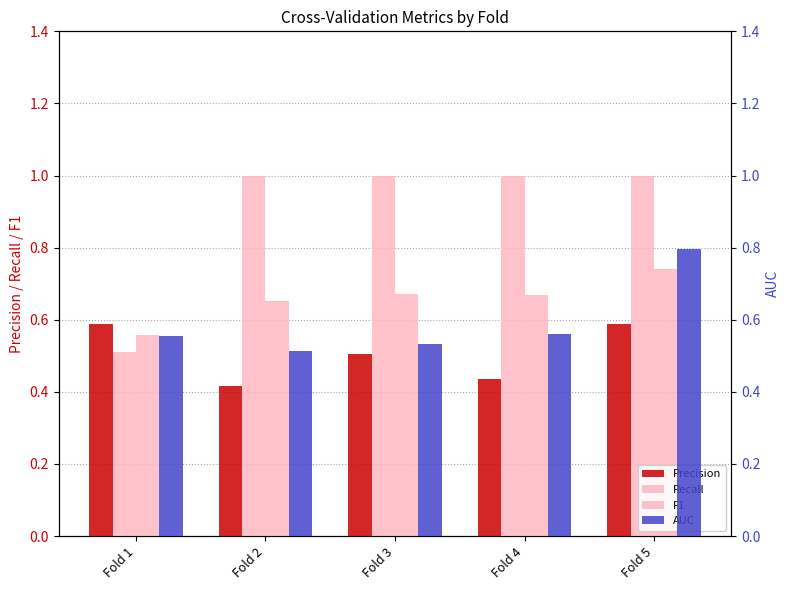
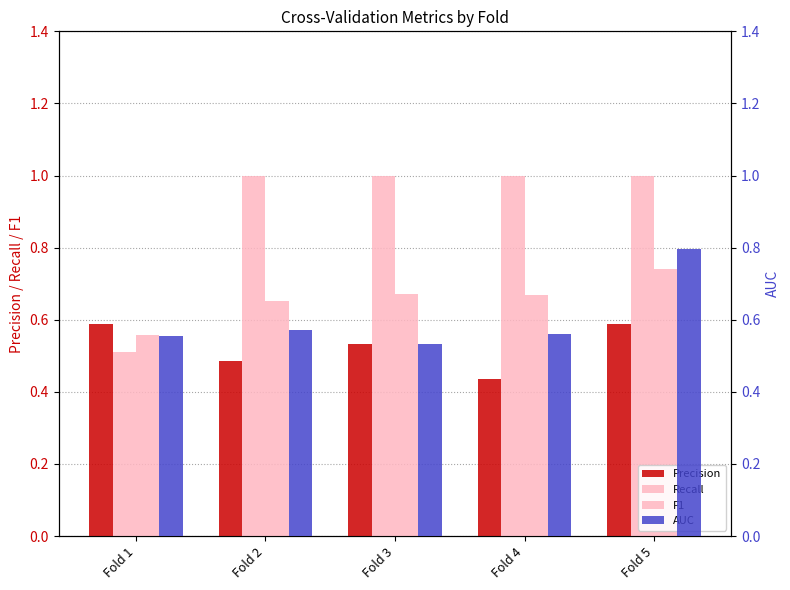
Precision, Fold 2: 0.42 -> 0.48
Precision, Fold 3: 0.50 -> 0.53
AUC, Fold 2: 0.51 -> 0.57
